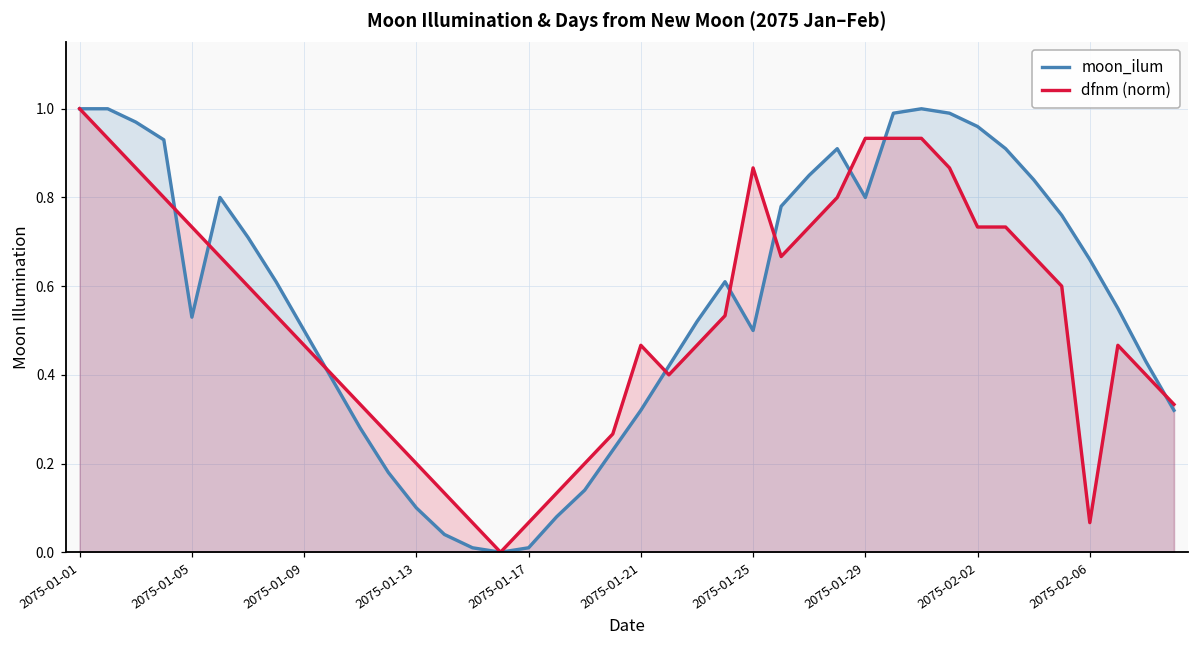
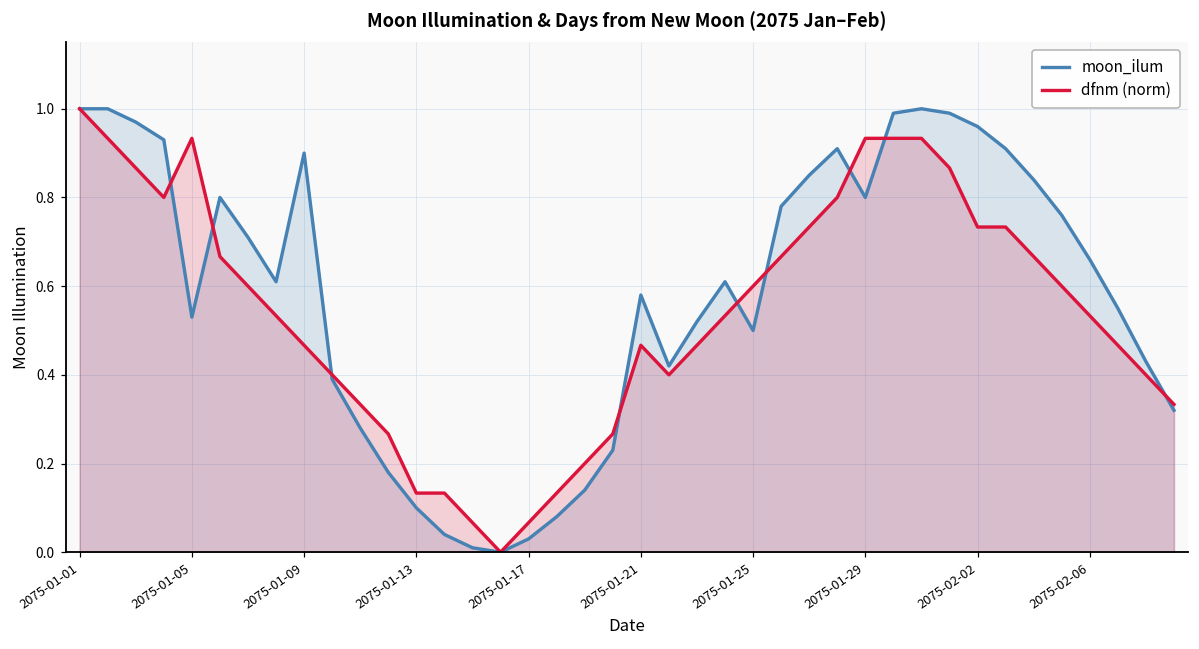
dfnm (norm), 2075-01-05: 0.73 -> 0.93
moon_ilum, 2075-01-09: 0.5 -> 0.9
dfnm (norm), 2075-01-13: 0.20 -> 0.13
moon_ilum, 2075-01-17: 0.01 -> 0.03
moon_ilum, 2075-01-21: 0.32 -> 0.58
dfnm (norm), 2075-01-25: 0.87 -> 0.60
dfnm (norm), 2075-02-06: 0.07 -> 0.53
